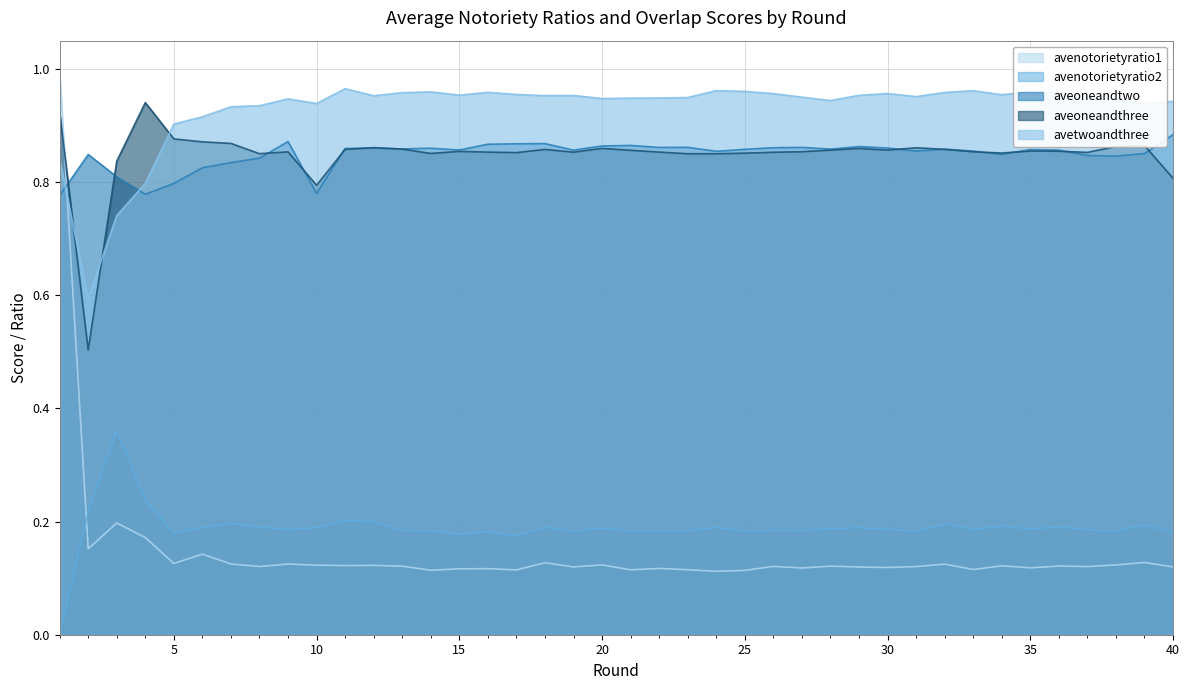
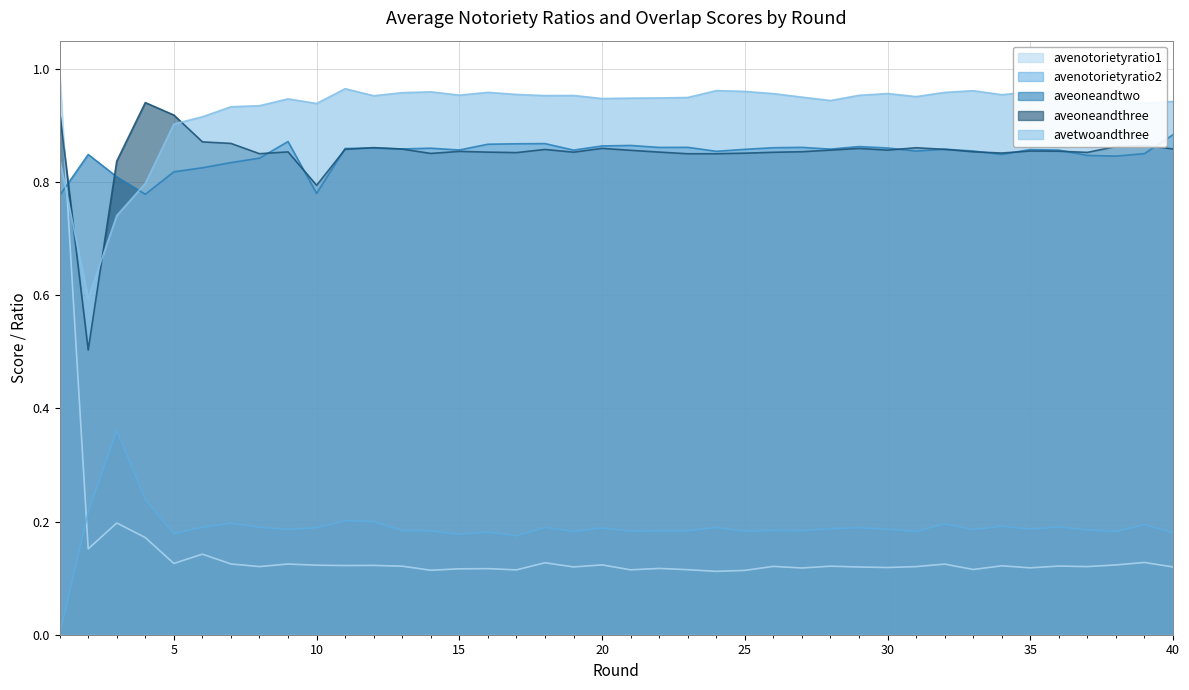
aveoneandtwo, 5: 0.80 -> 0.82
aveoneandthree, 5: 0.88 -> 0.92
aveoneandthree, 40: 0.81 -> 0.86
